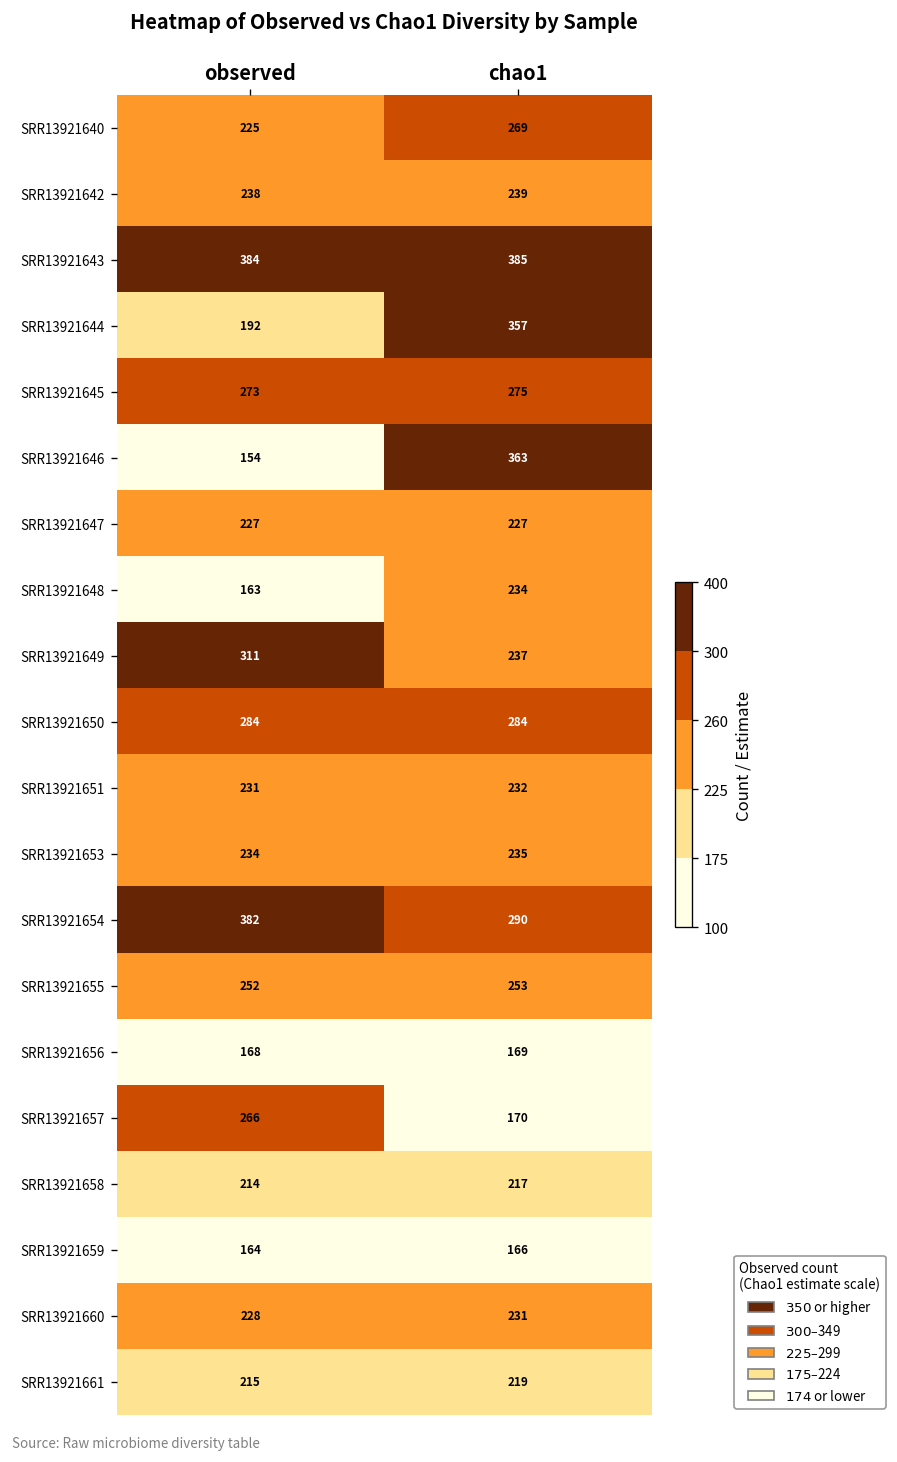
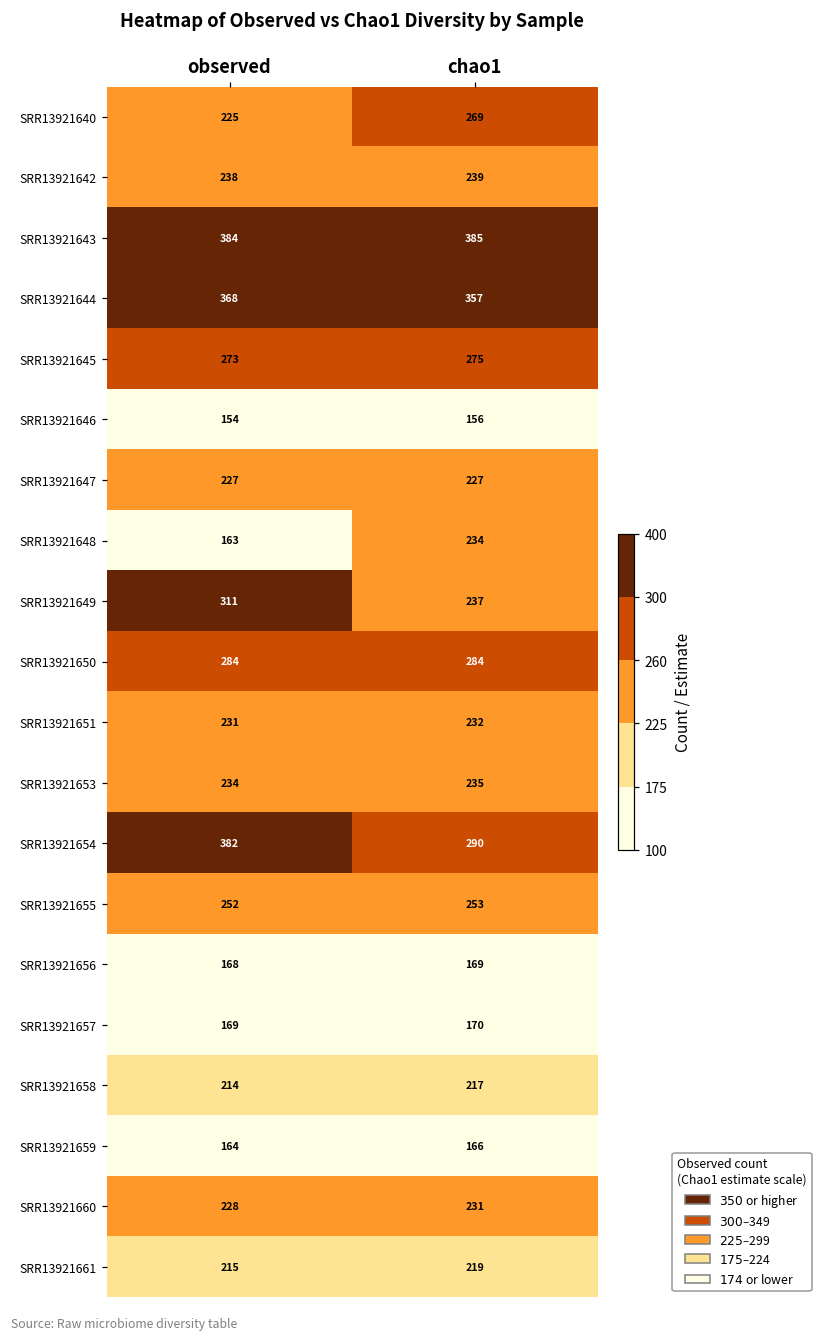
SRR13921644, observed: 192 -> 368
SRR13921646, chao1: 363 -> 156
SRR13921657, observed: 266 -> 169
